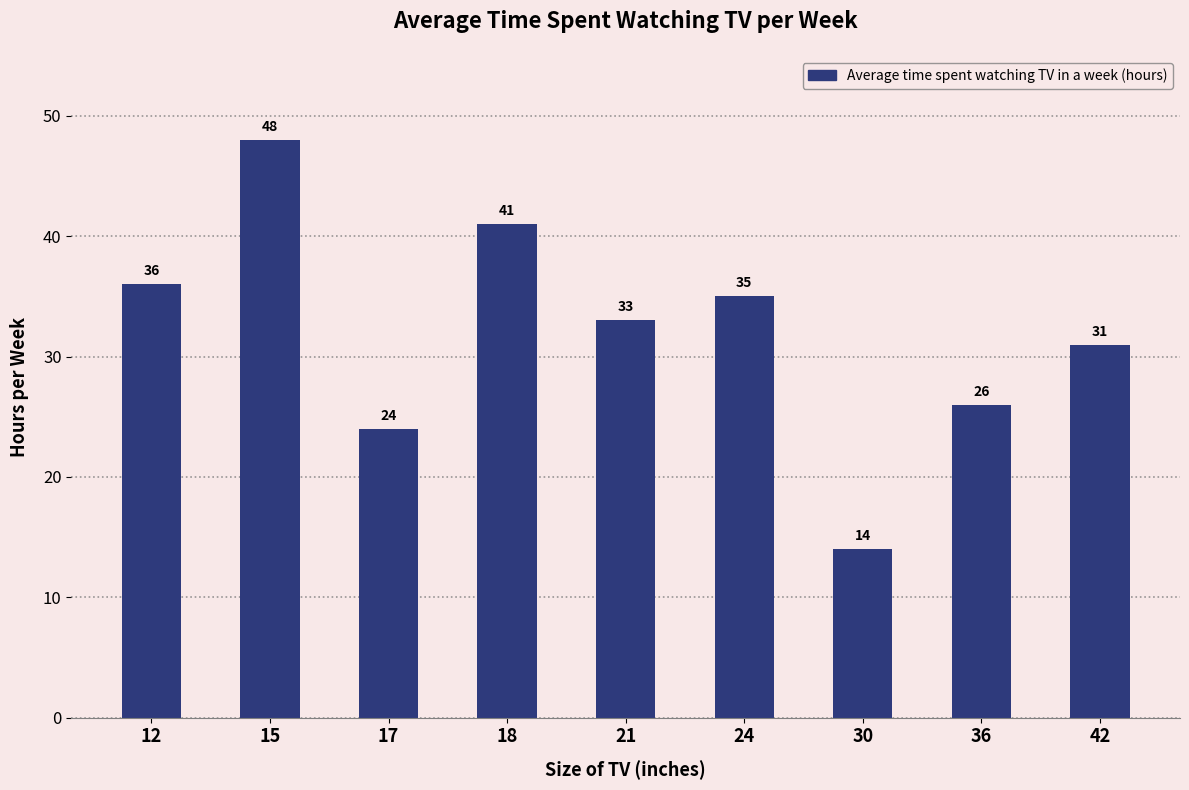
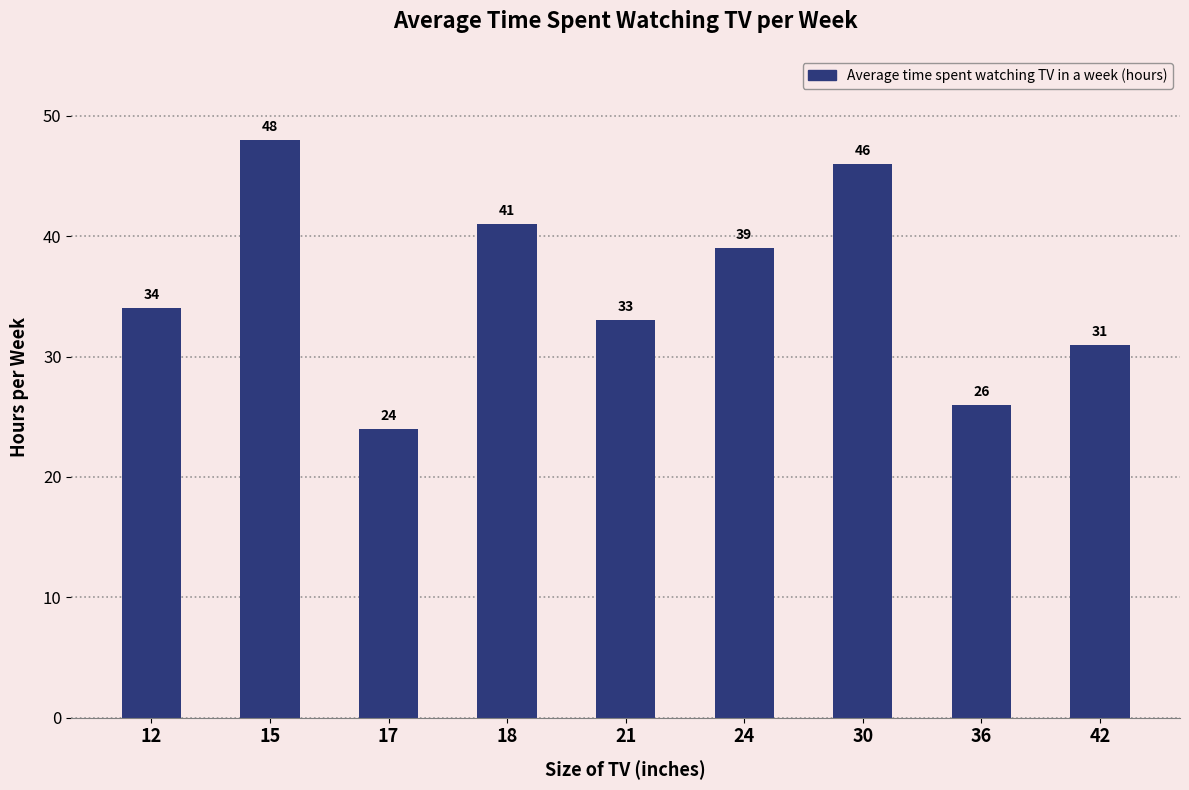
12: 36 -> 34
24: 35 -> 39
30: 14 -> 46
